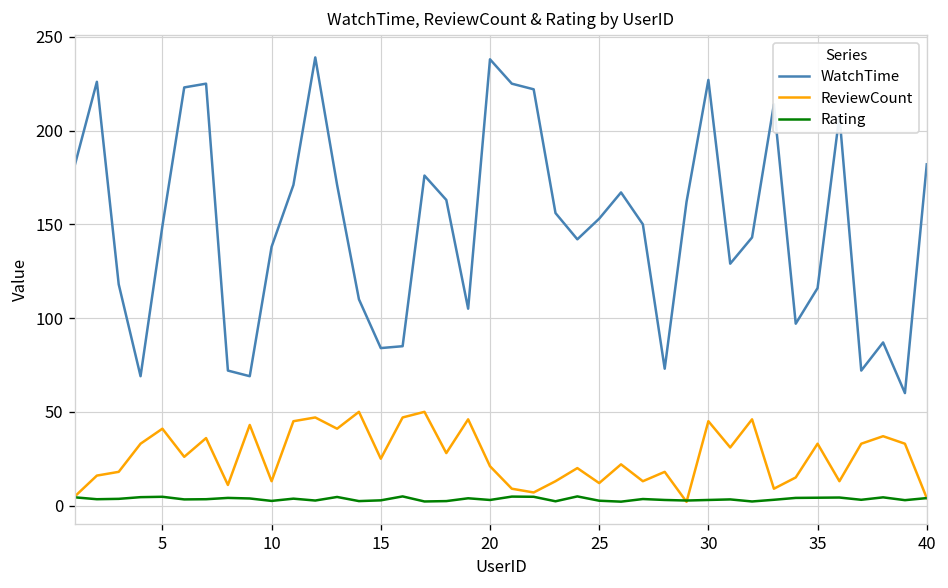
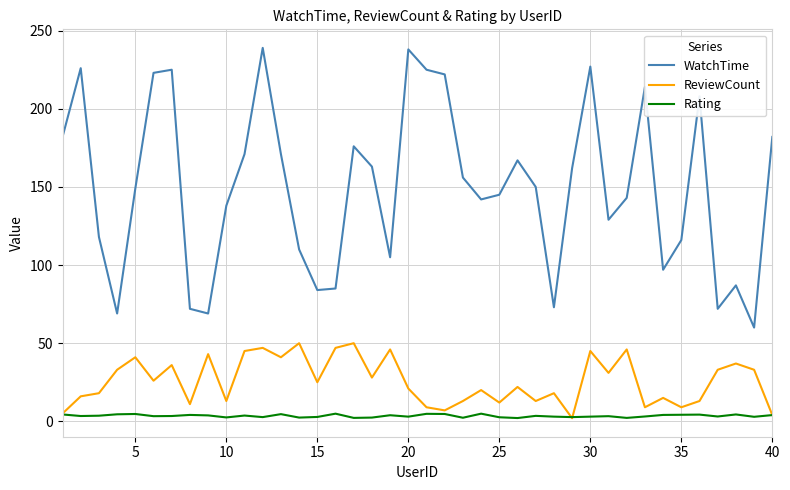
WatchTime, 25: 153 -> 145
ReviewCount, 35: 33 -> 9
